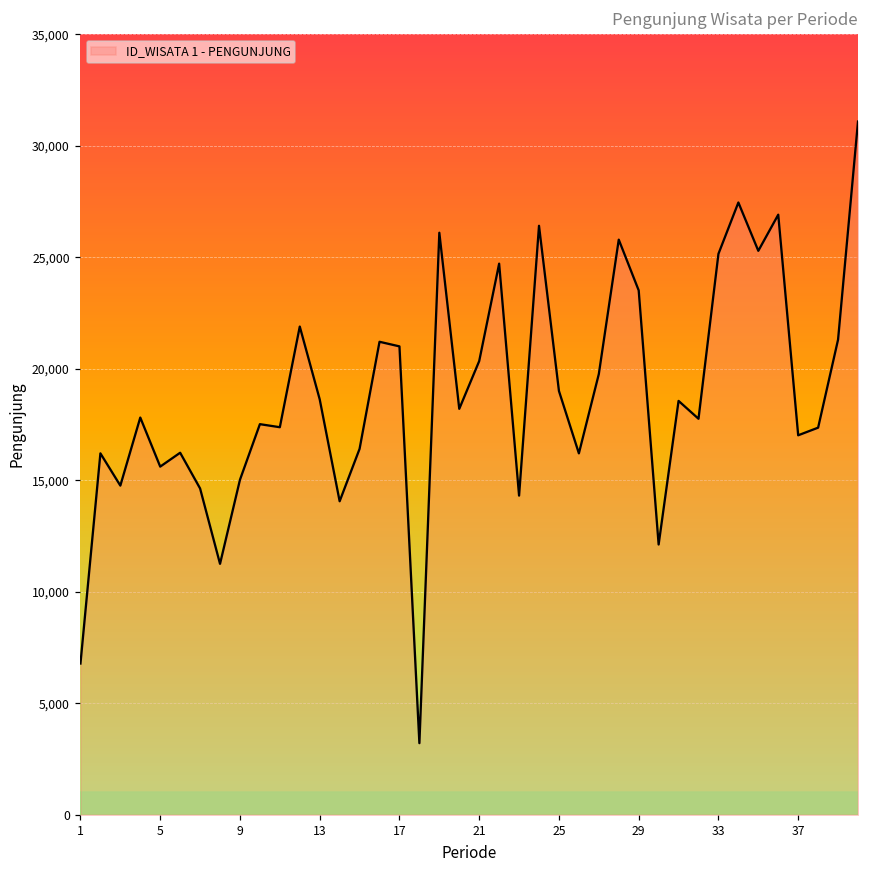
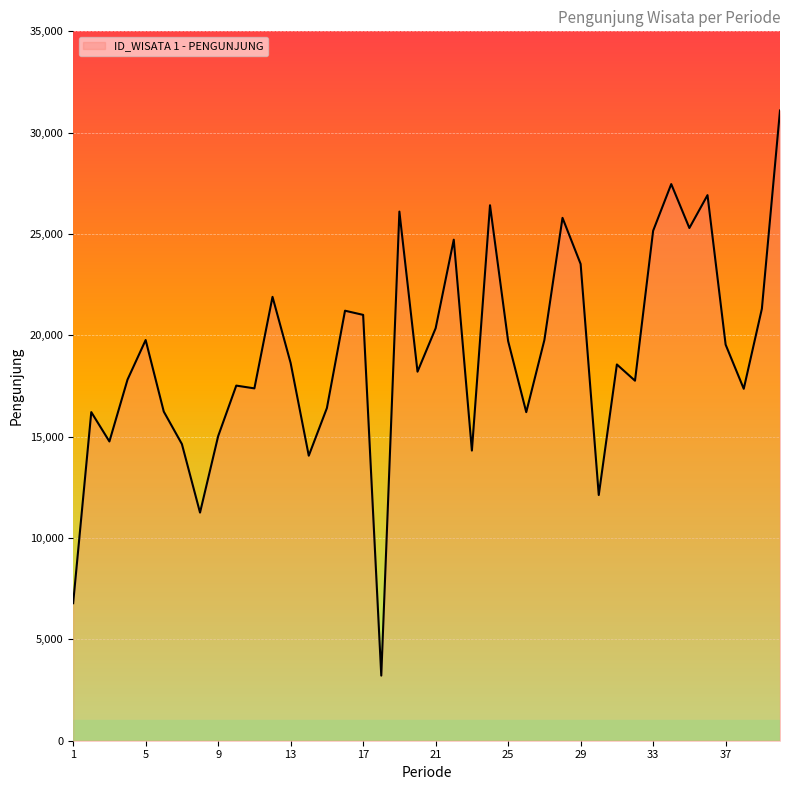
5: 15,600 -> 19,800
25: 19,000 -> 19,700
37: 17,000 -> 19,500
